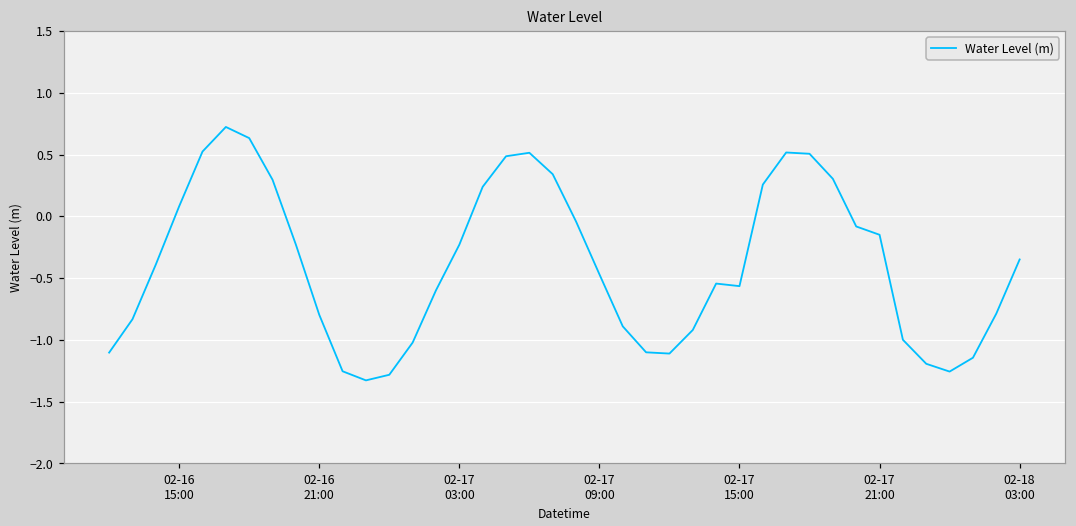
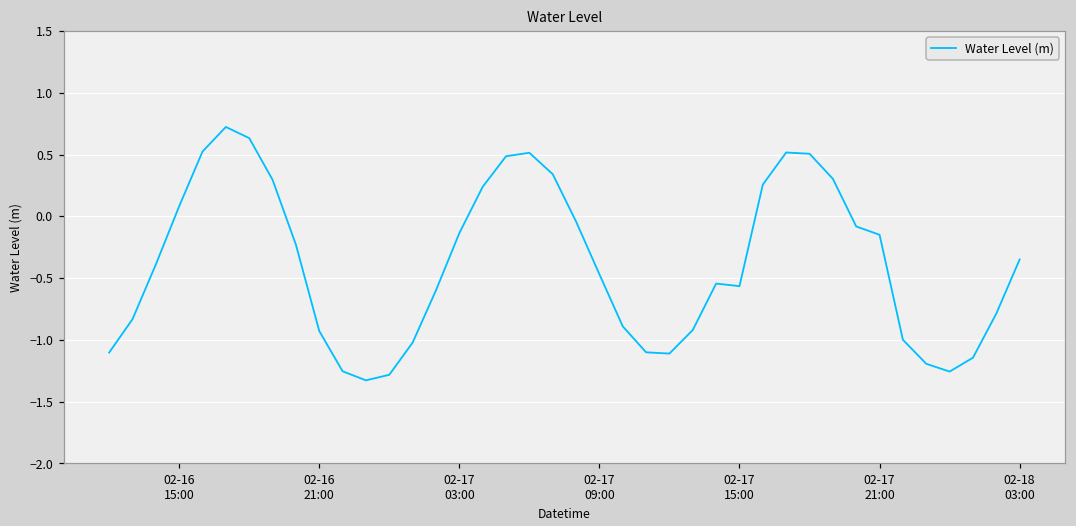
02-16 21:00: -0.80 -> -0.93
02-17 03:00: -0.23 -> -0.14
